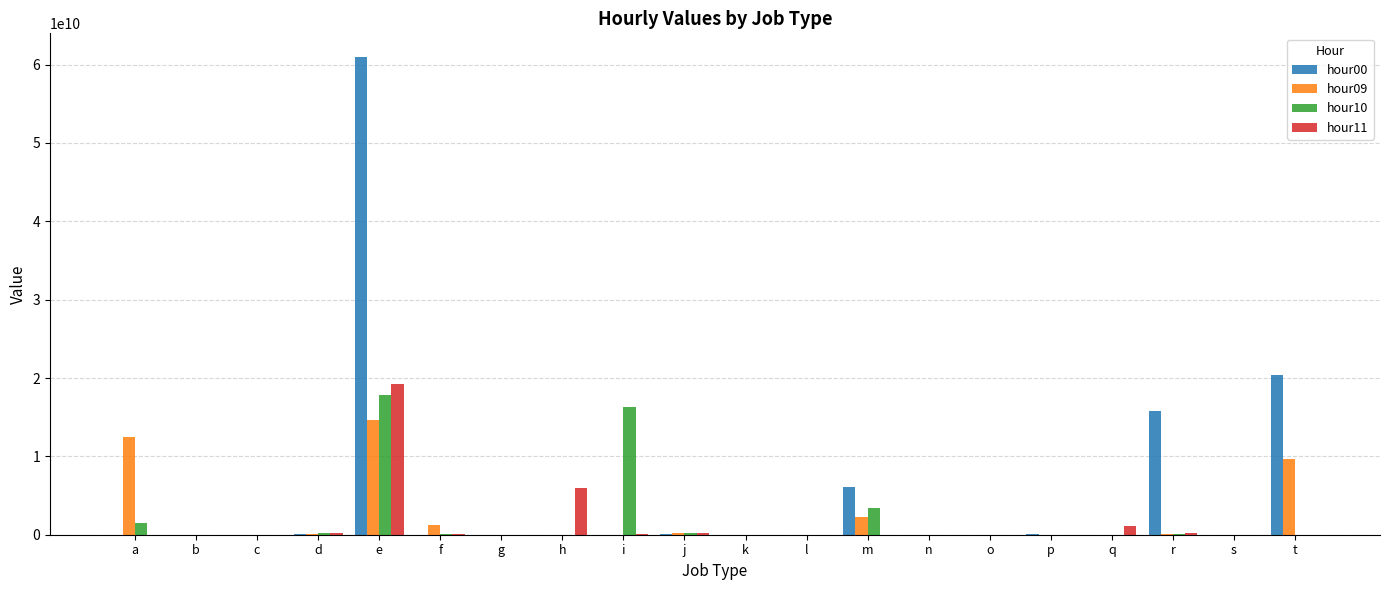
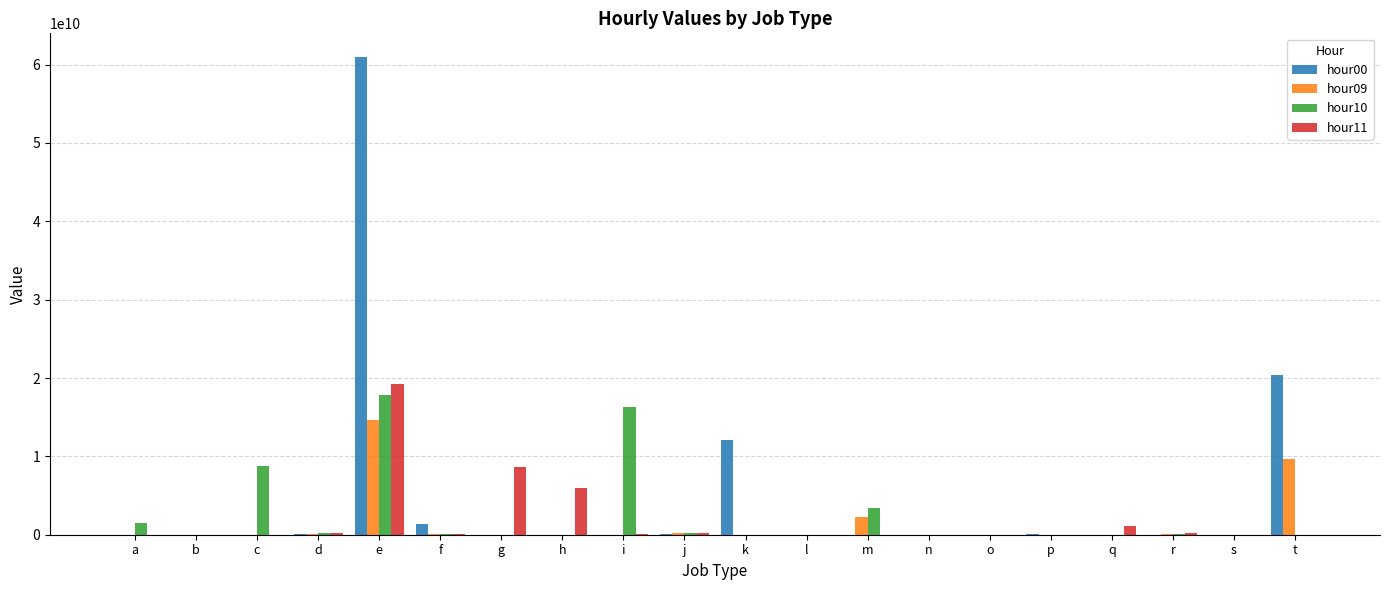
hour09, a: 12000000000 -> 0
hour10, c: 0 -> 9000000000
hour00, f: 0 -> 1000000000
hour09, f: 1000000000 -> 0
hour11, g: 0 -> 9000000000
hour00, k: 0 -> 12000000000
hour00, m: 6000000000 -> 0
hour00, r: 16000000000 -> 0
